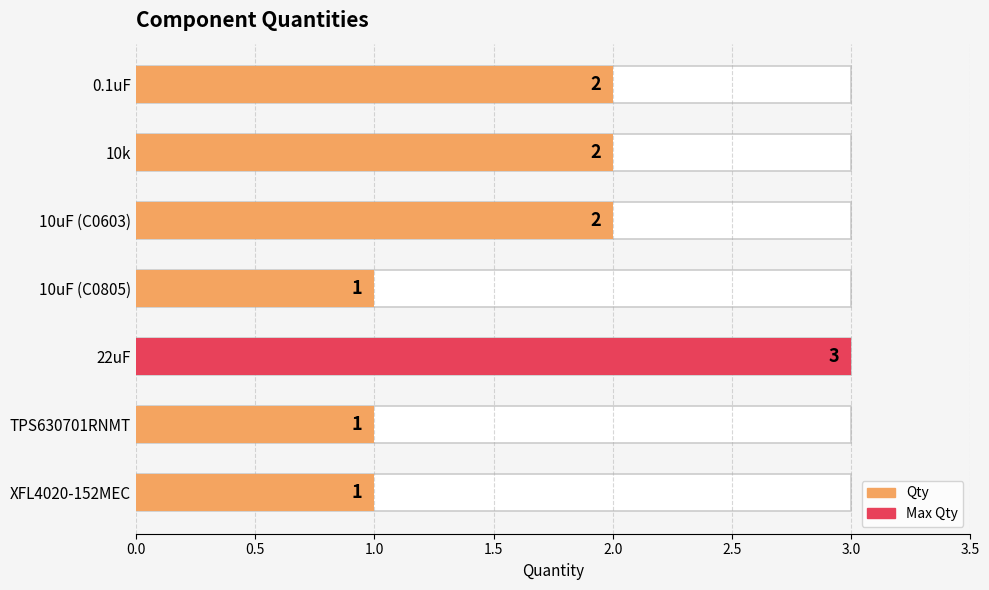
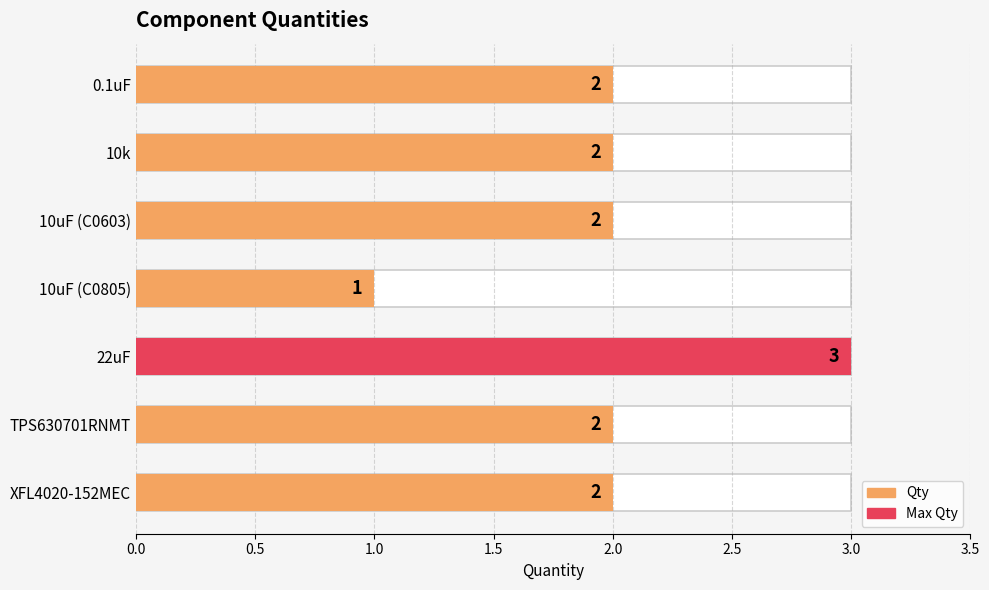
Qty, TPS630701RNMT: 1 -> 2
Qty, XFL4020-152MEC: 1 -> 2
